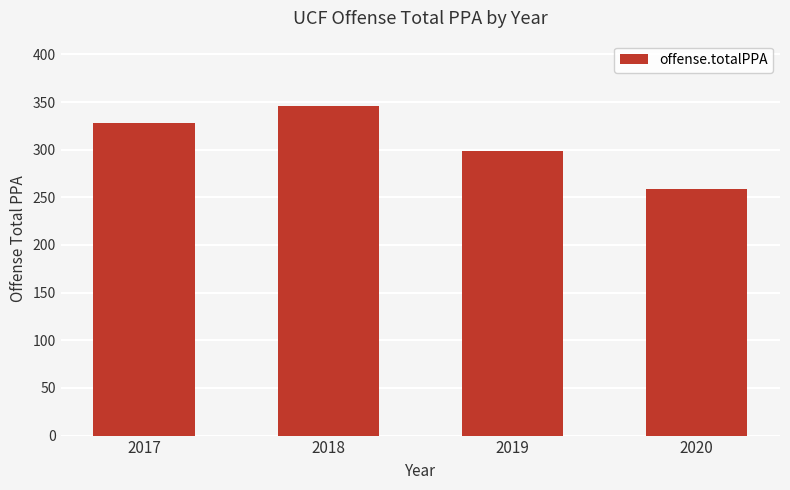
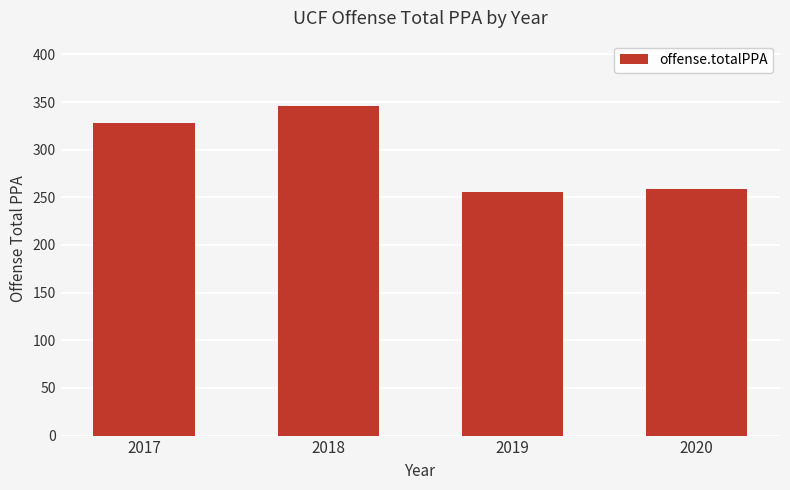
2019: 300 -> 260
